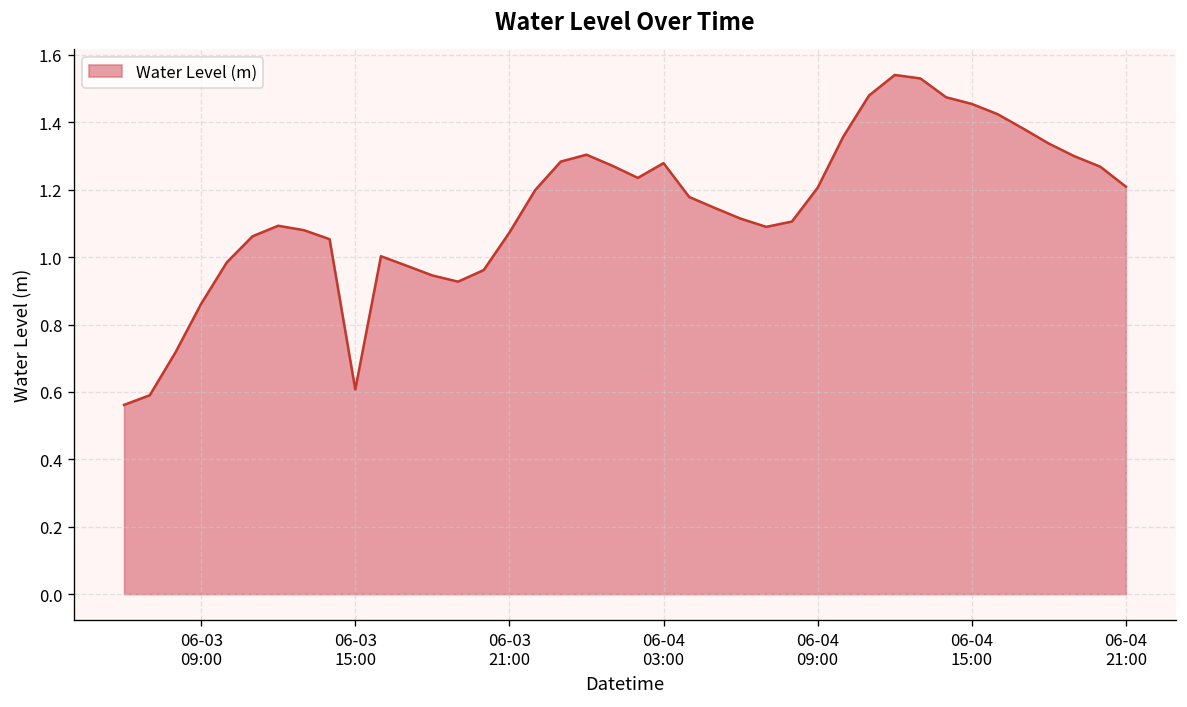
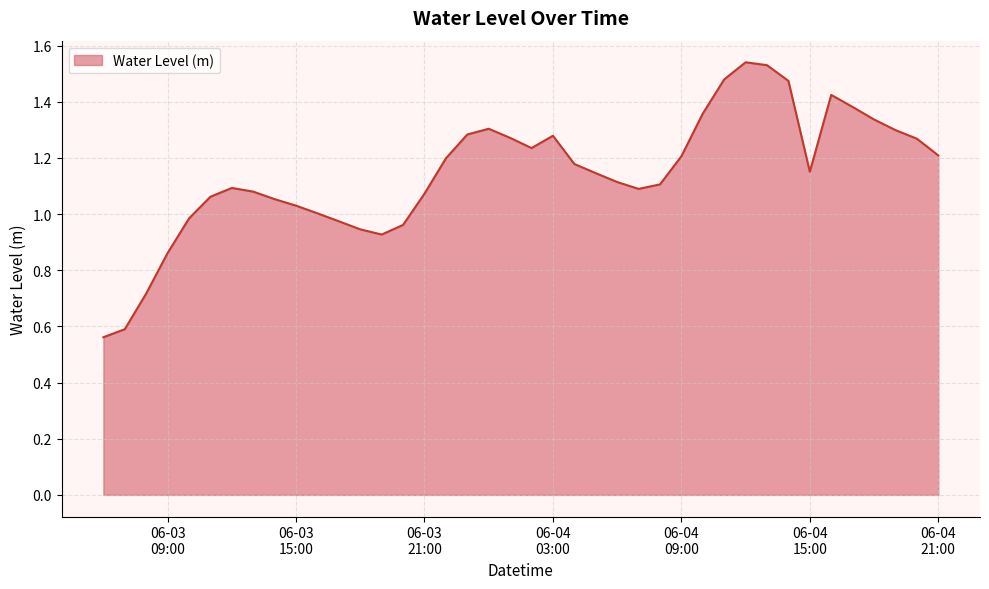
06-03 15:00: 0.61 -> 1.03
06-04 15:00: 1.45 -> 1.15
